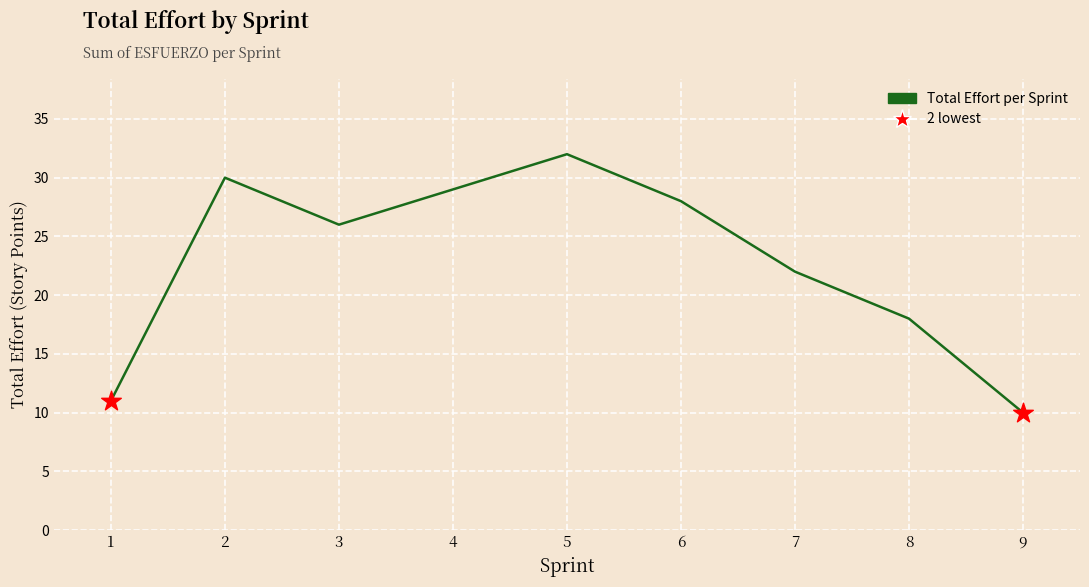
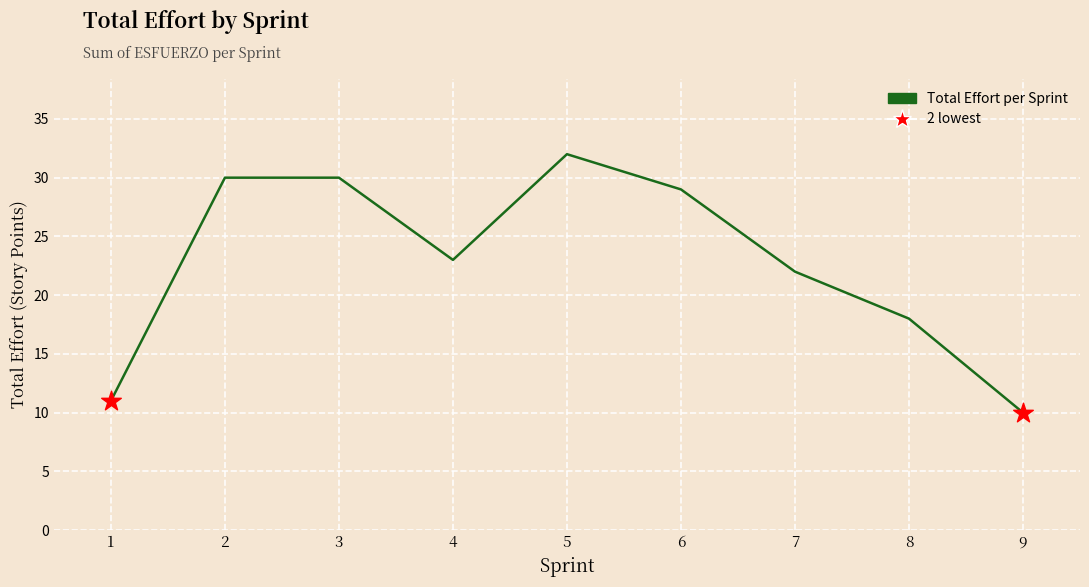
Total Effort per Sprint, 3: 26 -> 30
Total Effort per Sprint, 4: 29 -> 23
Total Effort per Sprint, 6: 28 -> 29
